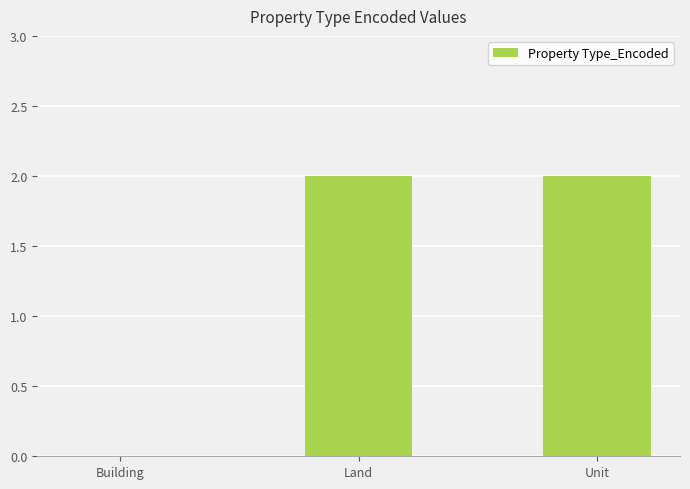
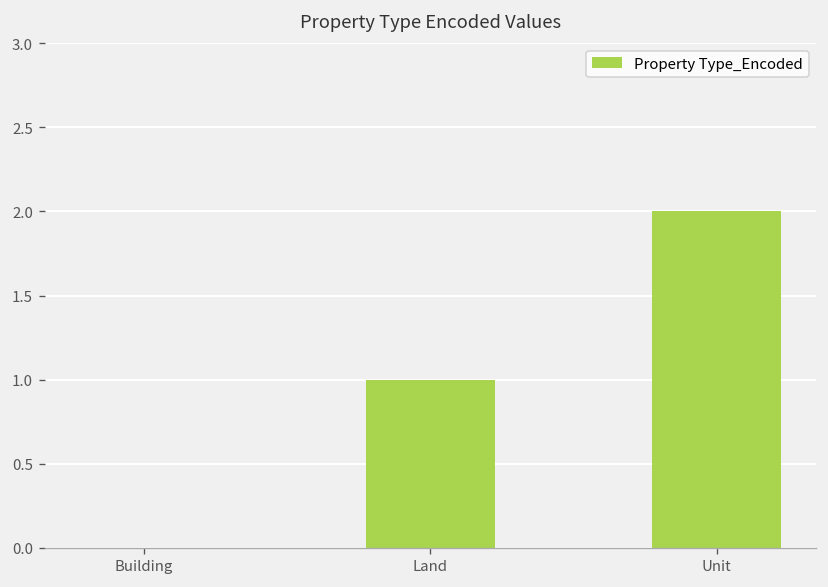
Land: 2 -> 1
